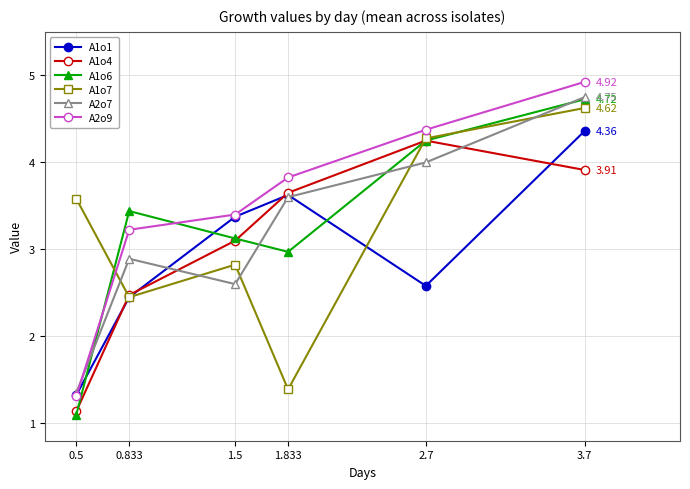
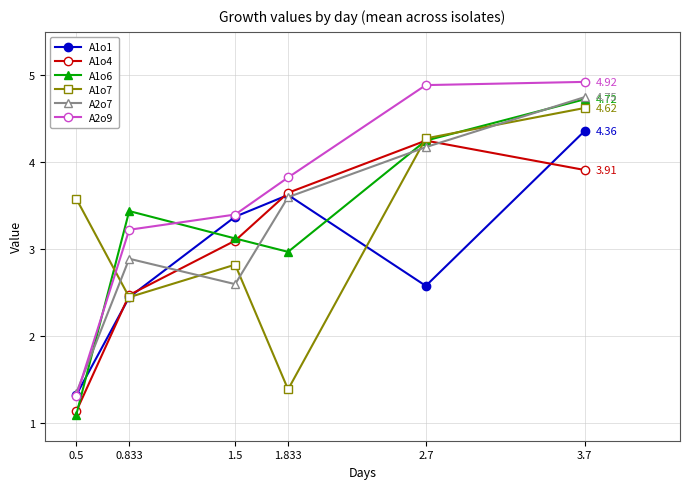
A2o7, 2.7: 4.0 -> 4.2
A2o9, 2.7: 4.4 -> 4.9
